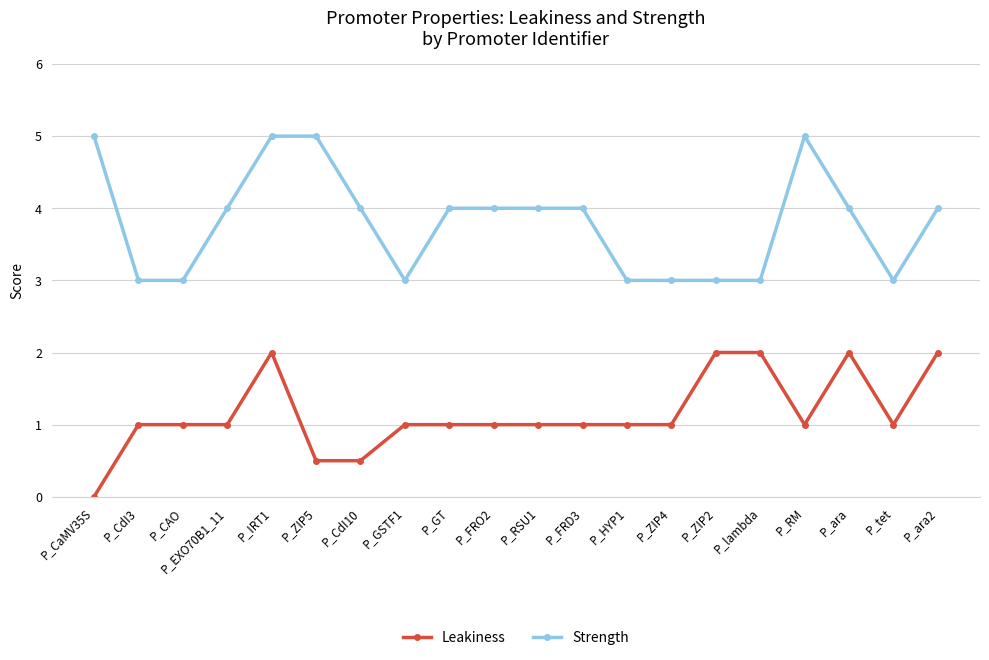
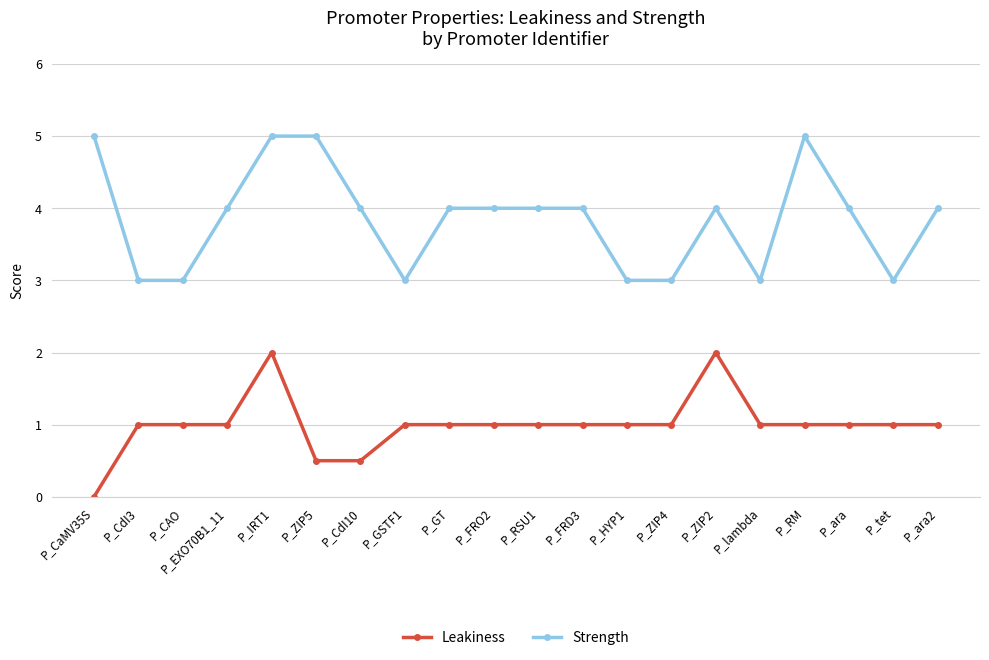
Strength, P_ZIP2: 3 -> 4
Leakiness, P_lambda: 2 -> 1
Leakiness, P_ara: 2 -> 1
Leakiness, P_ara2: 2 -> 1
